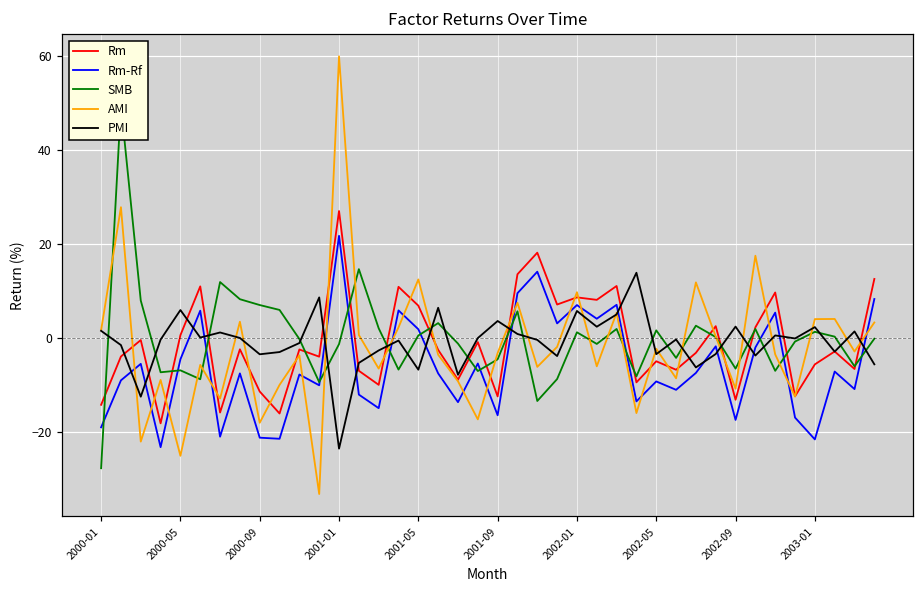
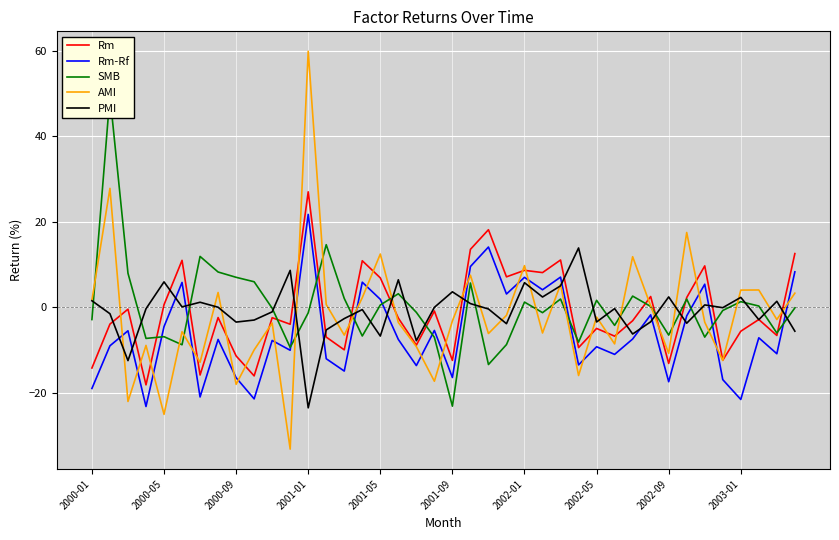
SMB, 2000-01: -28 -> -3
Rm-Rf, 2000-09: -21 -> -16
SMB, 2001-09: -4 -> -23
